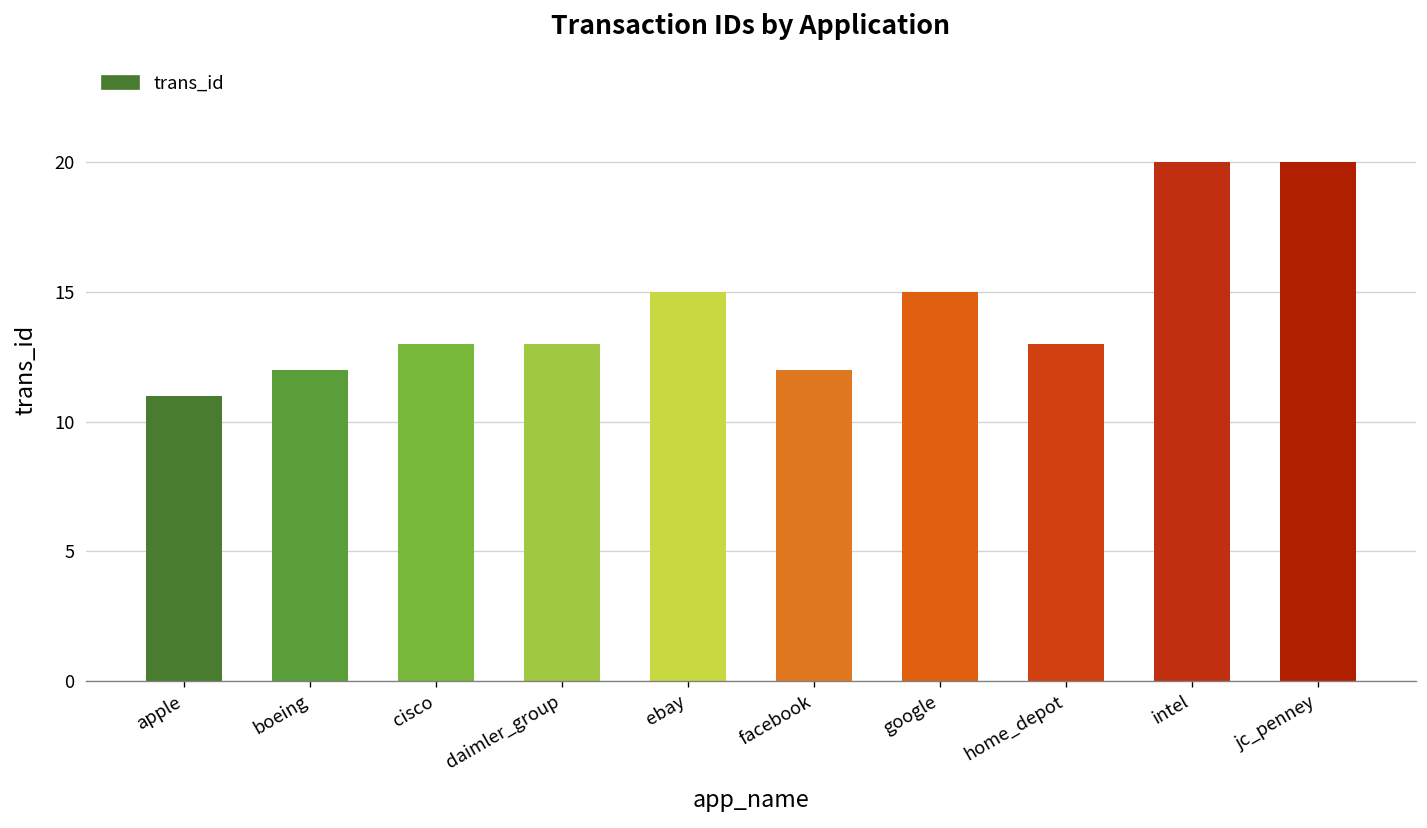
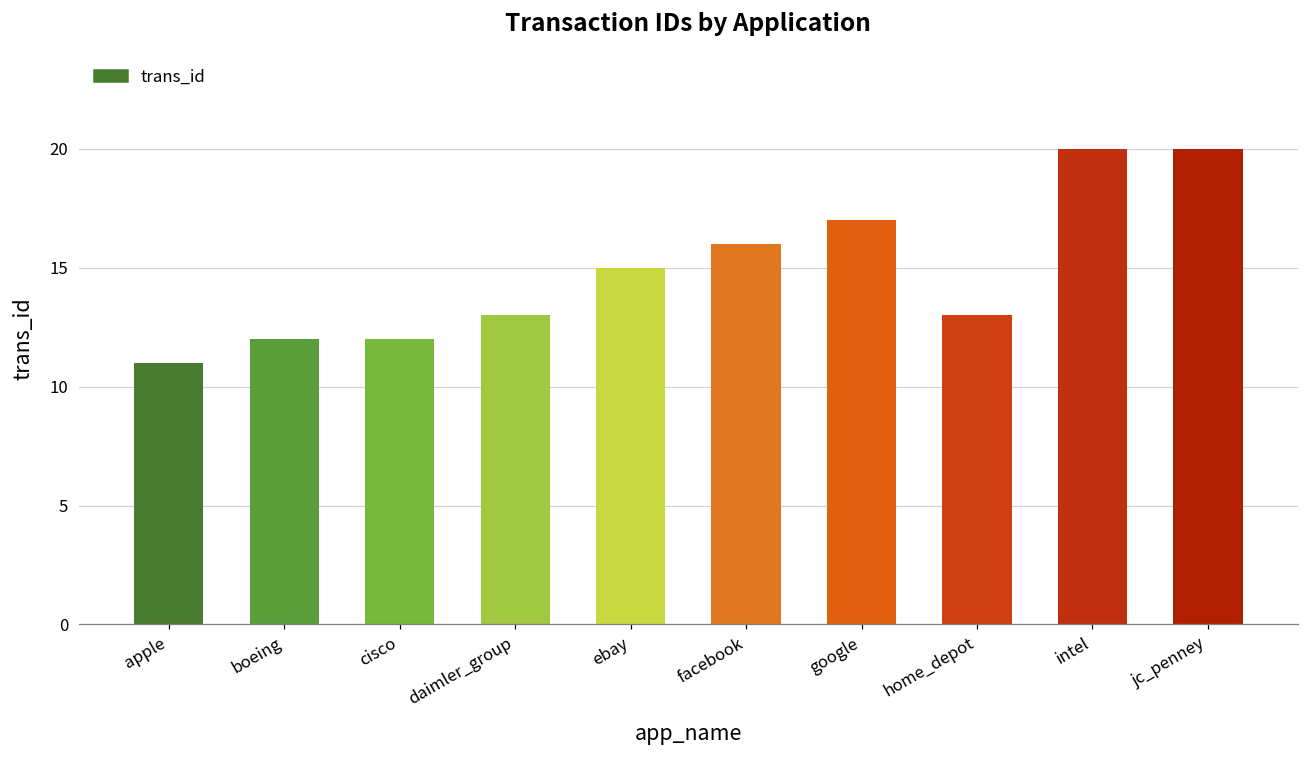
cisco: 13 -> 12
facebook: 12 -> 16
google: 15 -> 17
